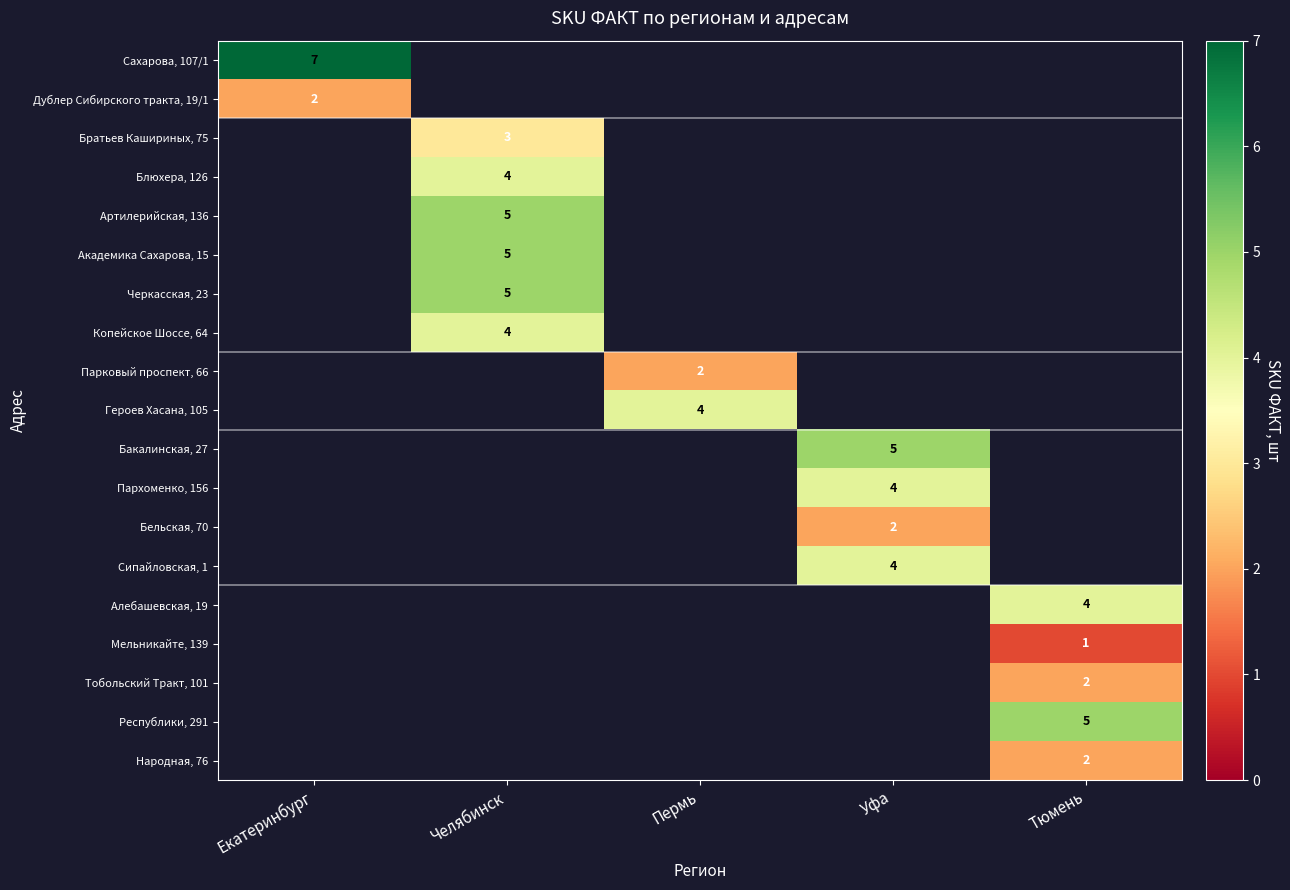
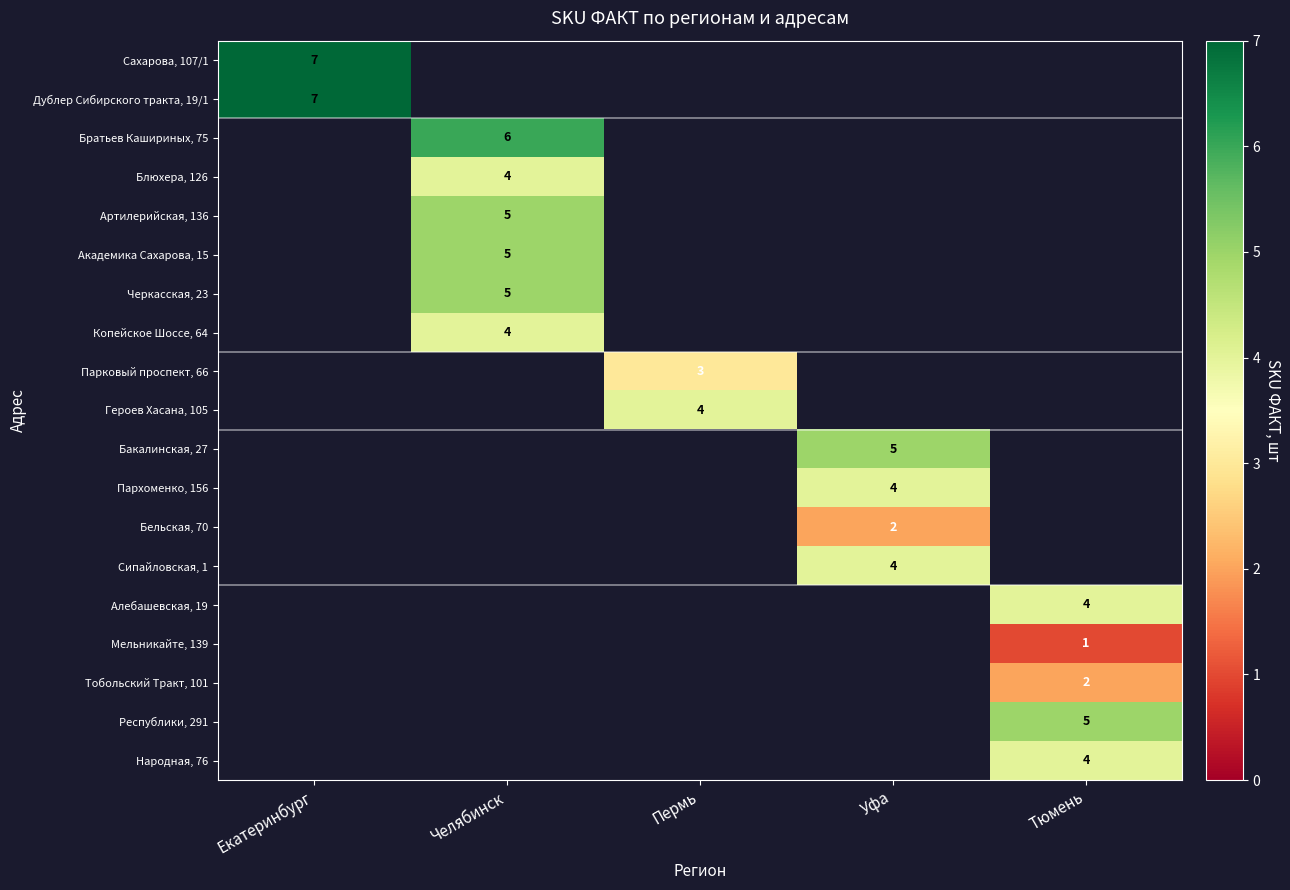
Дублер Сибирского тракта, 19/1, Екатеринбург: 2 -> 7
Братьев Кашириных, 75, Челябинск: 3 -> 6
Парковый проспект, 66, Пермь: 2 -> 3
Народная, 76, Тюмень: 2 -> 4
